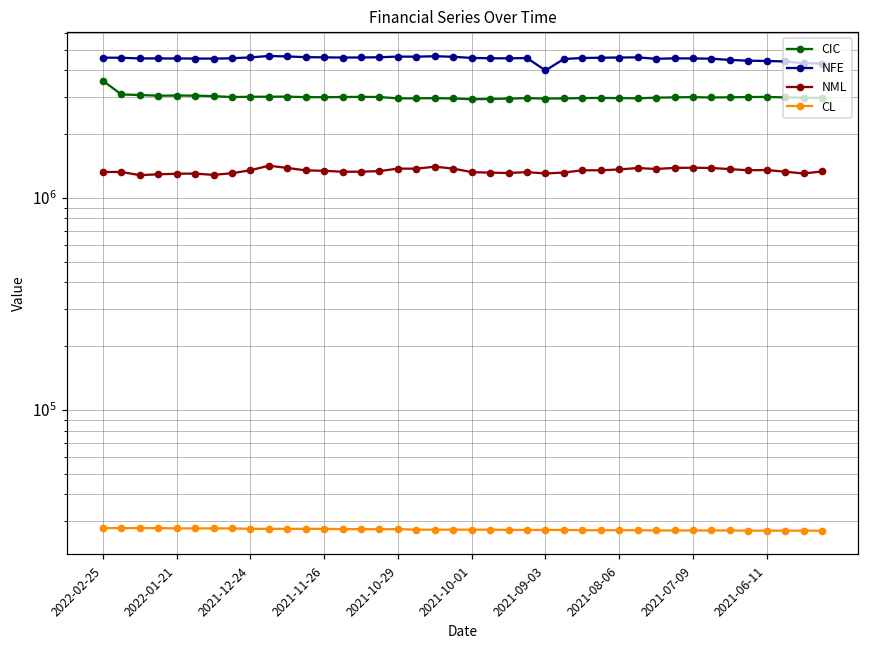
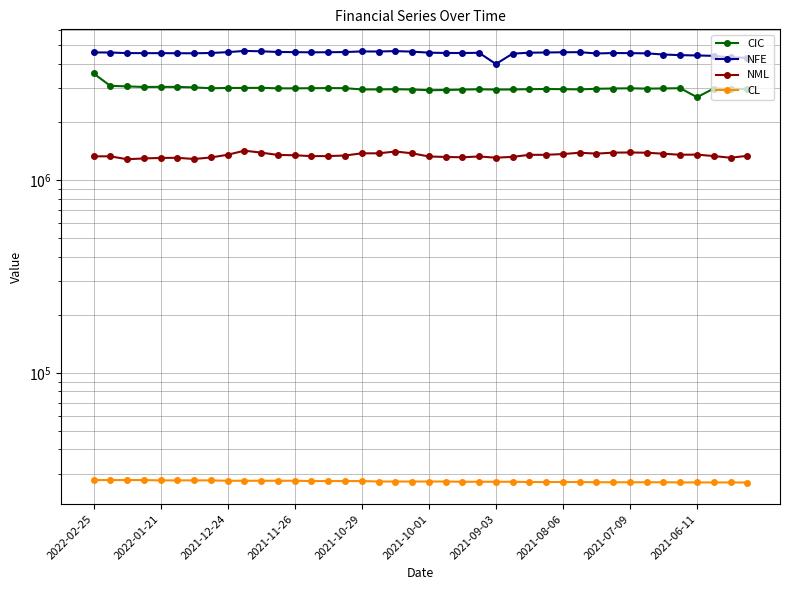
CIC, 2021-06-11: 3000000 -> 2700000
